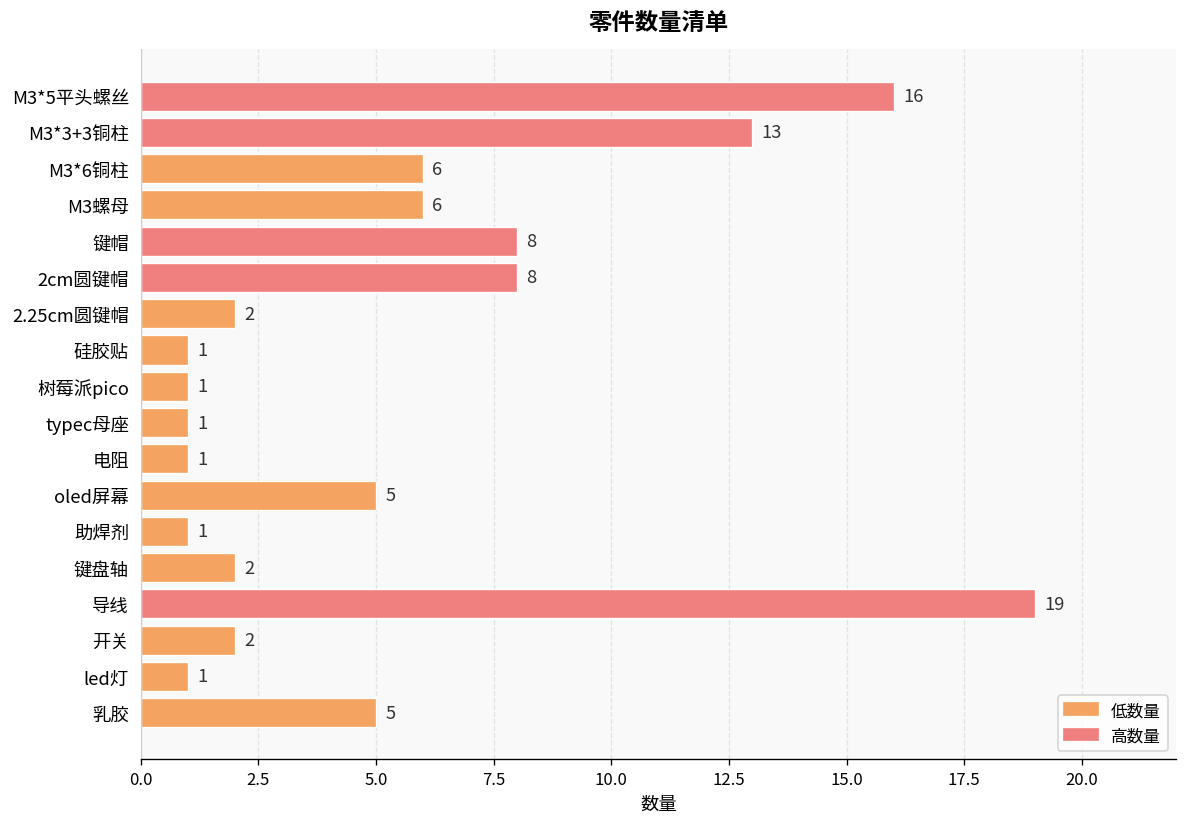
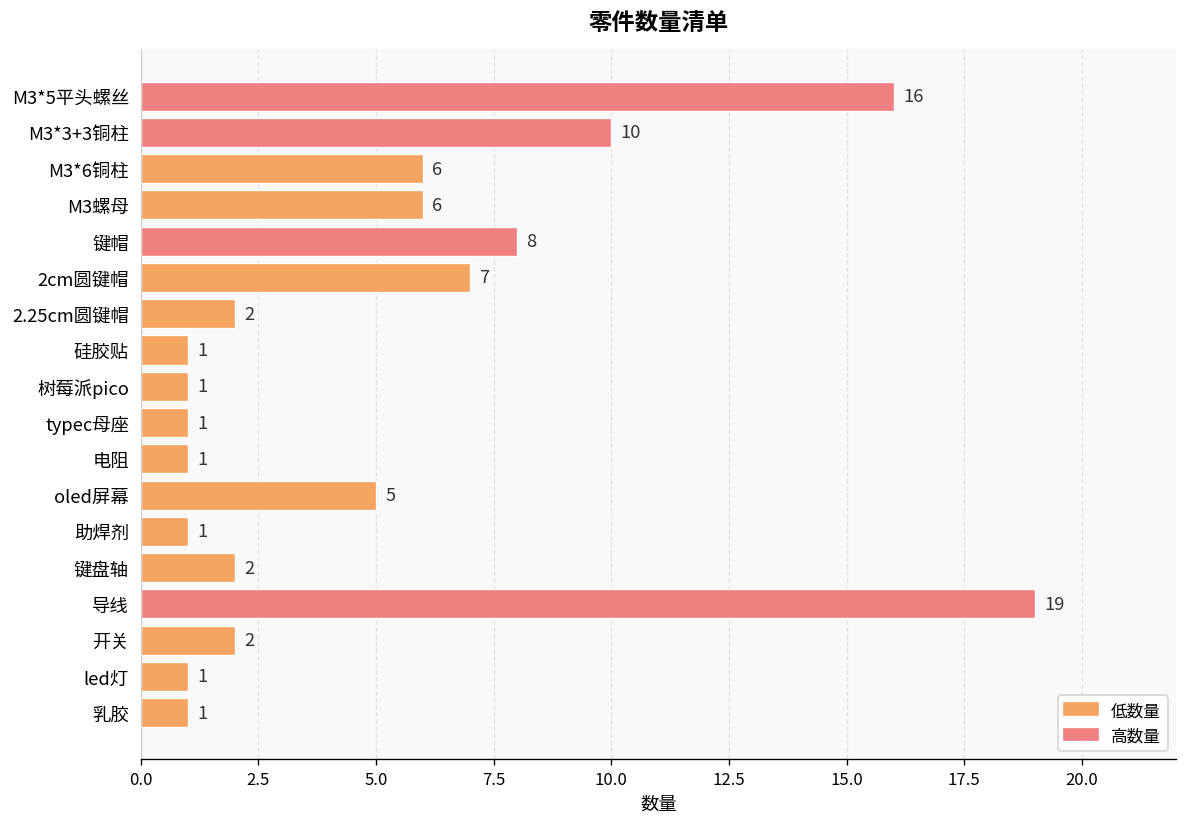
M3*3+3铜柱: 13 -> 10
2cm圆键帽: 8 -> 7
乳胶: 5 -> 1
